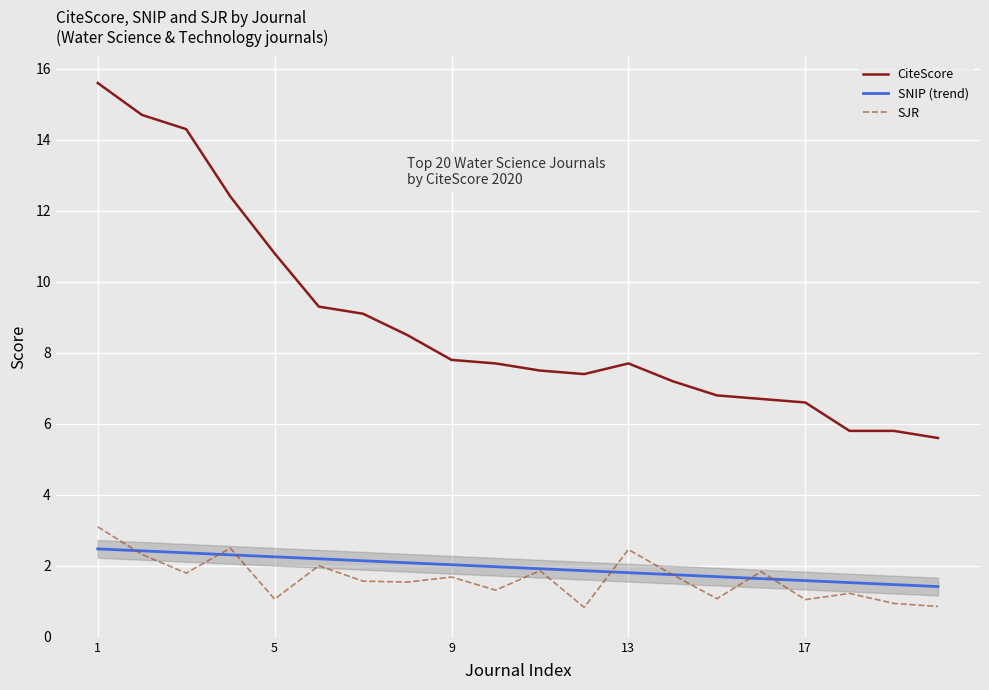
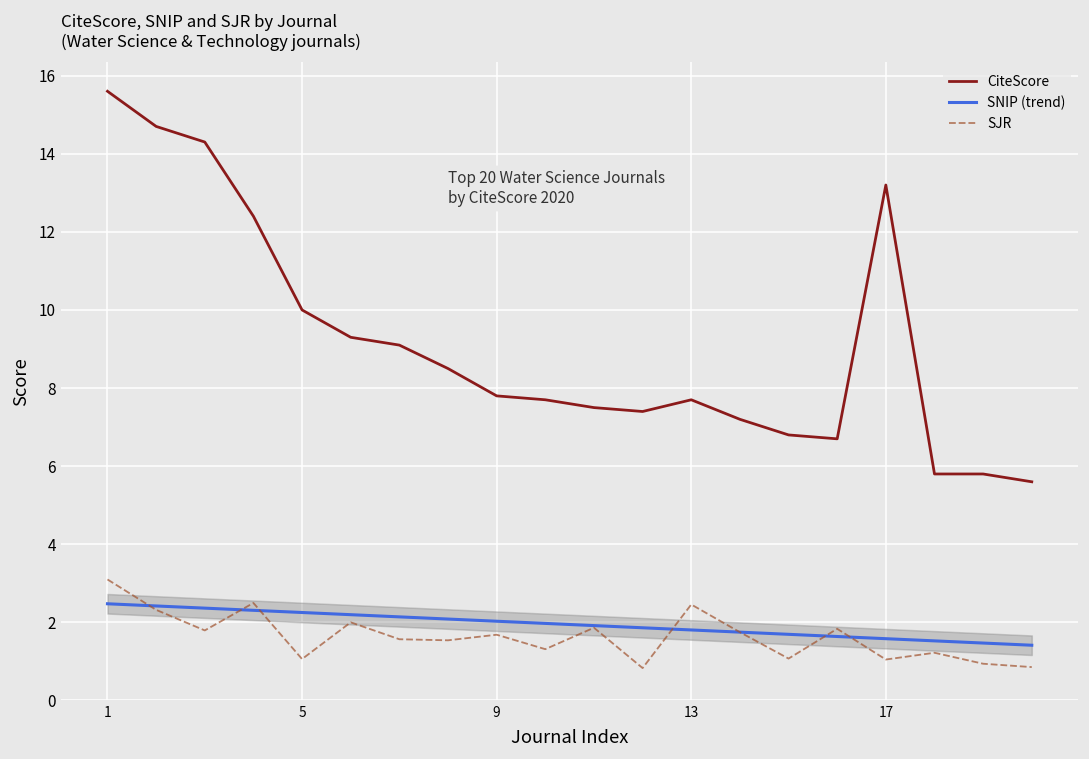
CiteScore, 5: 10.8 -> 10.0
CiteScore, 17: 6.6 -> 13.2
